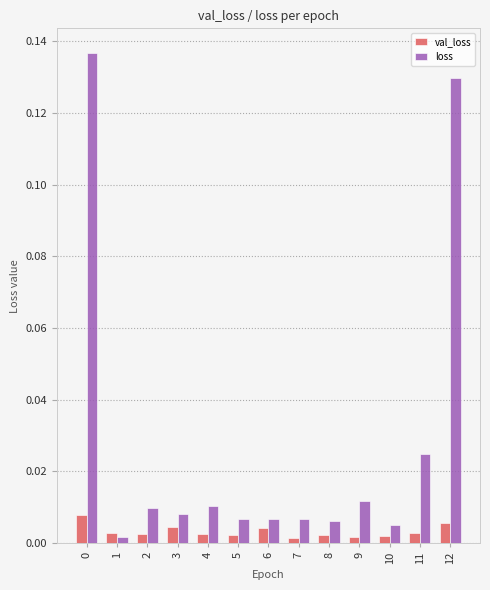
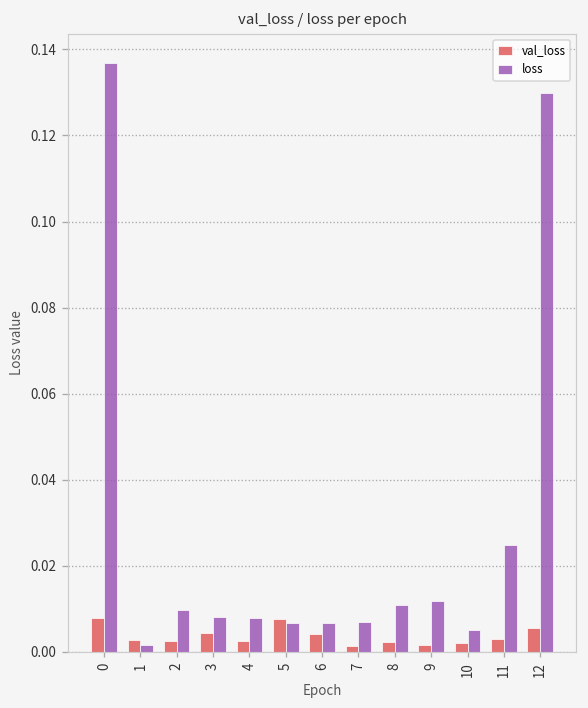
loss, 4: 0.010 -> 0.008
val_loss, 5: 0.002 -> 0.007
loss, 8: 0.006 -> 0.011
